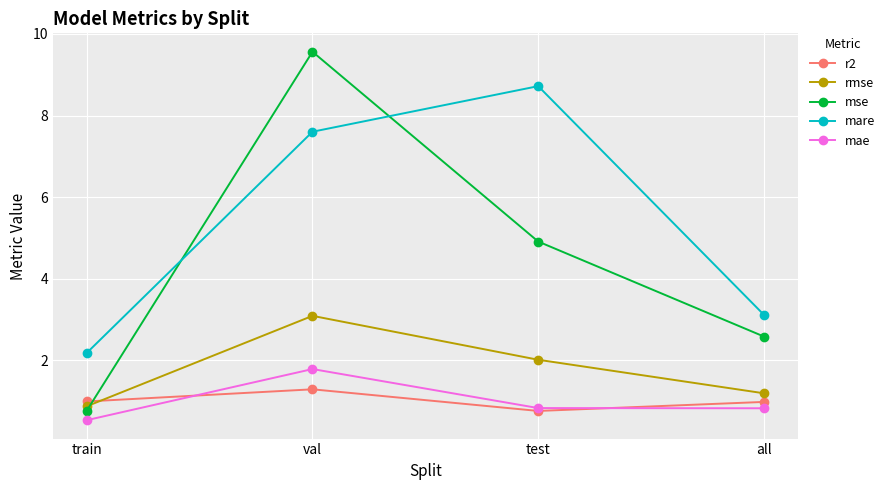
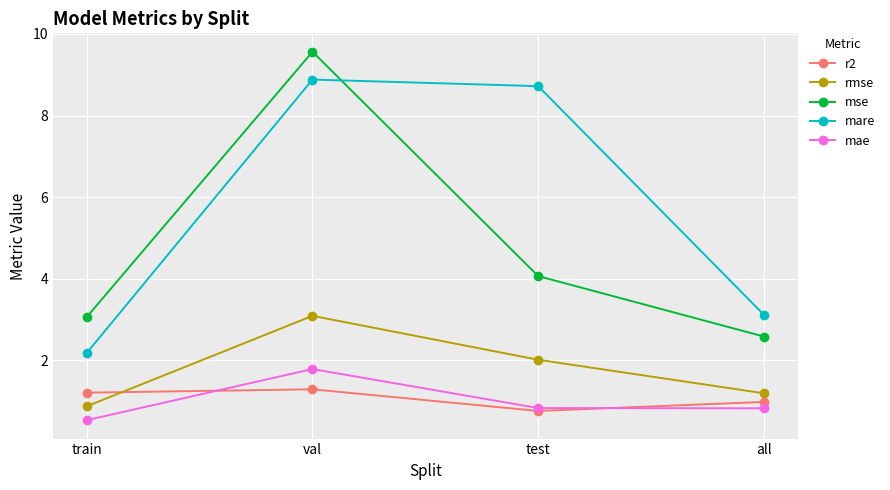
r2, train: 1.0 -> 1.2
mse, train: 0.8 -> 3.1
mare, val: 7.6 -> 8.9
mse, test: 4.9 -> 4.1
